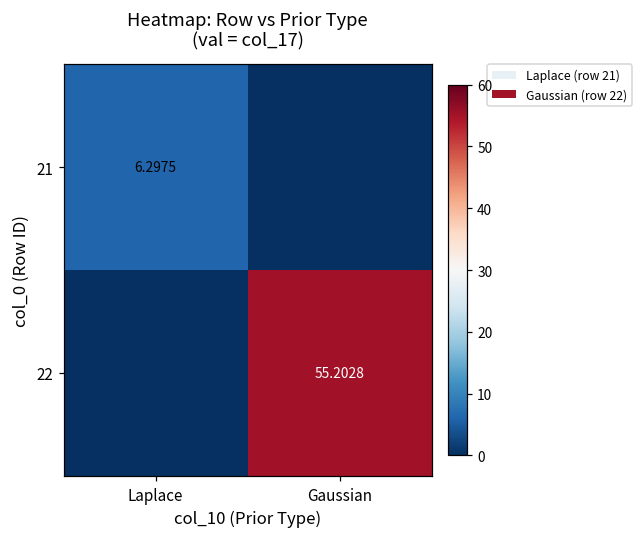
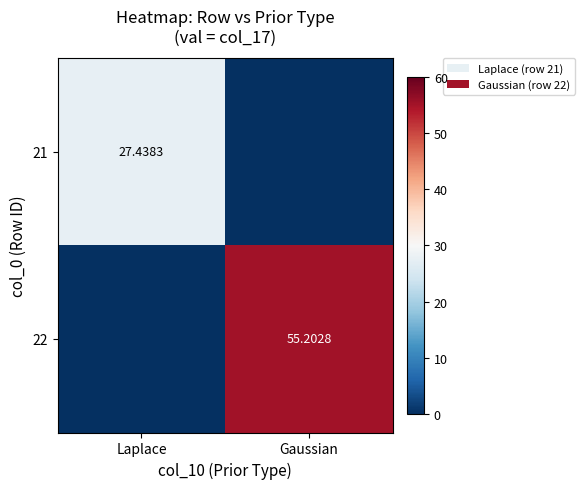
21, Laplace: 6.2975 -> 27.4383
